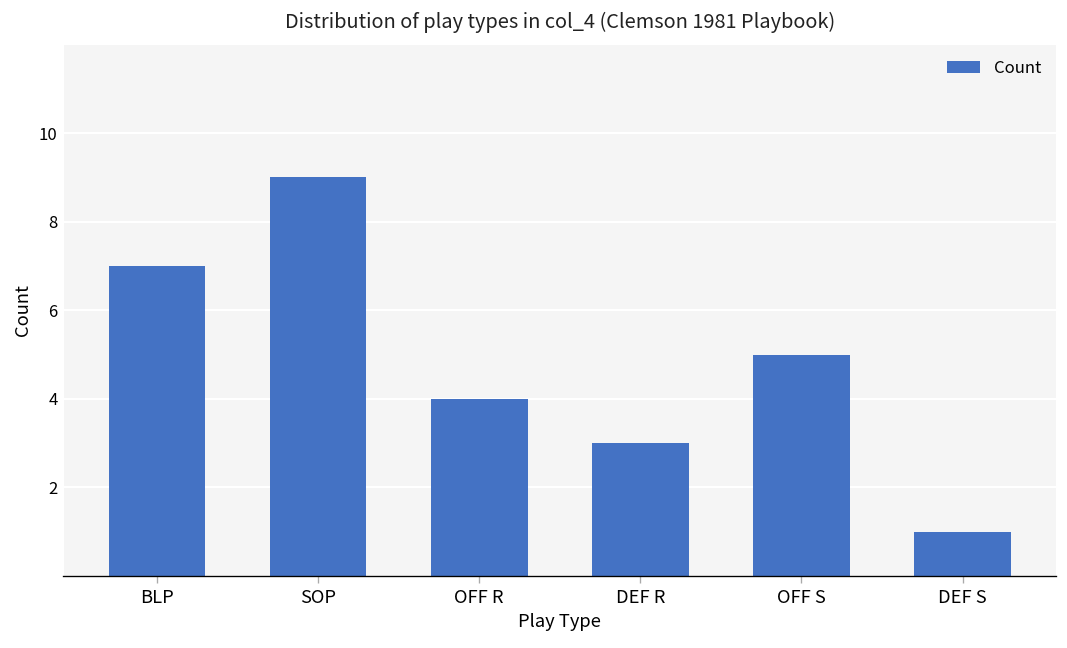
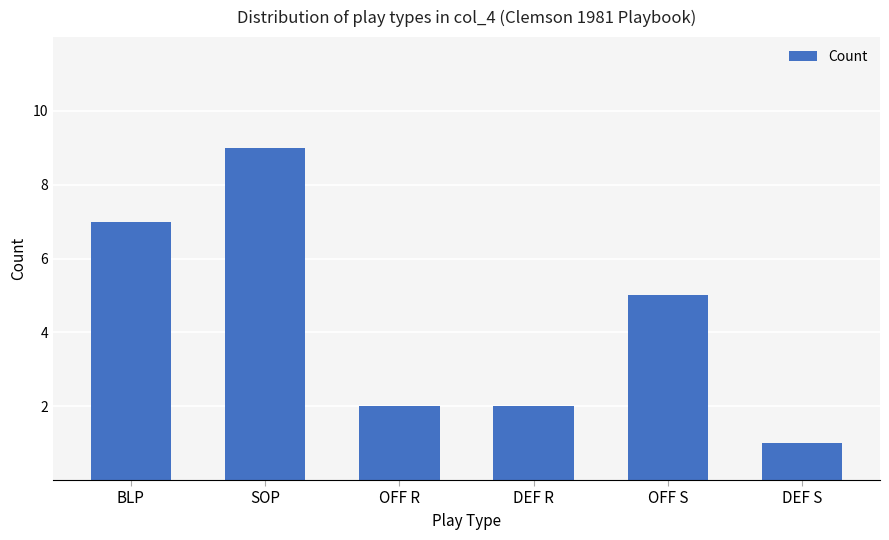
OFF R: 4 -> 2
DEF R: 3 -> 2
